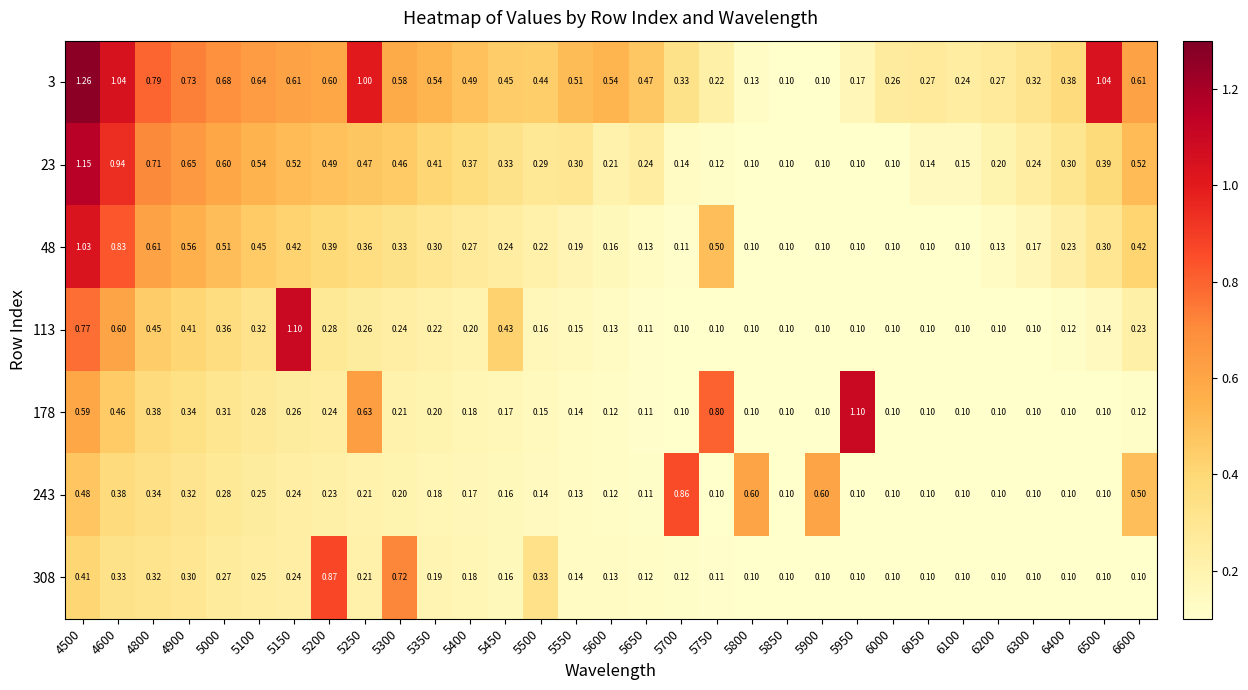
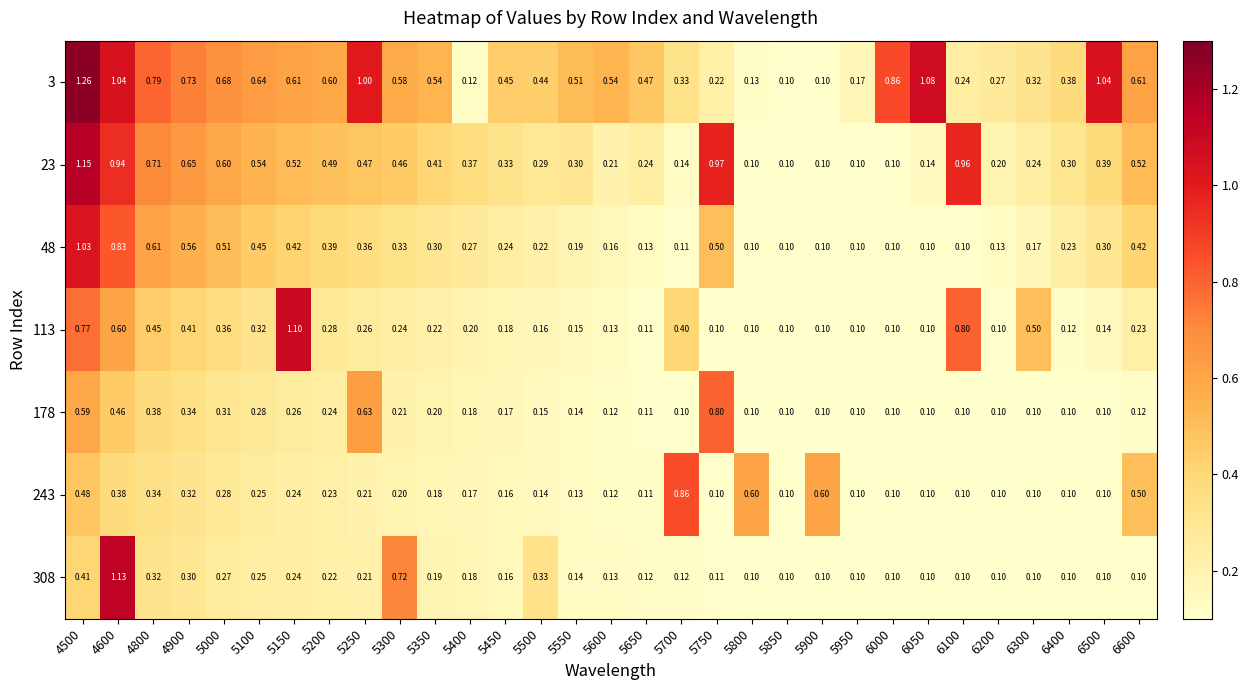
3, 5400: 0.49 -> 0.12
3, 6000: 0.26 -> 0.86
3, 6050: 0.27 -> 1.08
23, 5750: 0.12 -> 0.97
23, 6100: 0.15 -> 0.96
113, 5450: 0.43 -> 0.18
113, 5700: 0.10 -> 0.40
113, 6100: 0.10 -> 0.80
113, 6300: 0.10 -> 0.50
178, 5950: 1.10 -> 0.10
308, 4600: 0.33 -> 1.13
308, 5200: 0.87 -> 0.22
